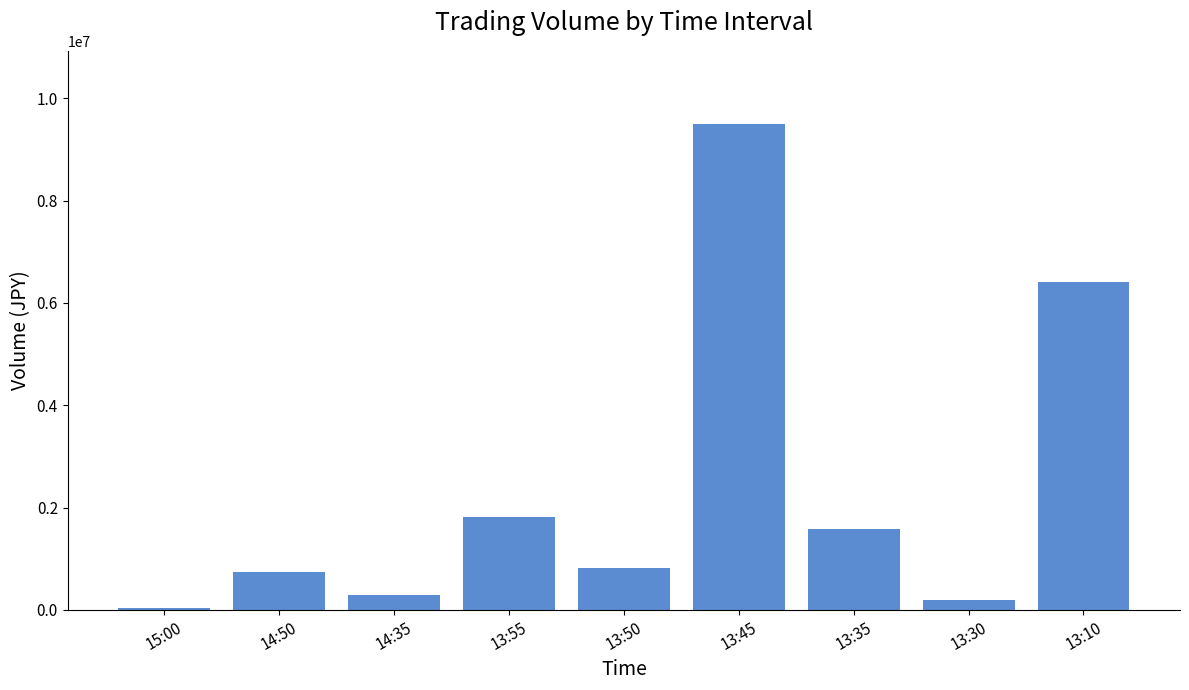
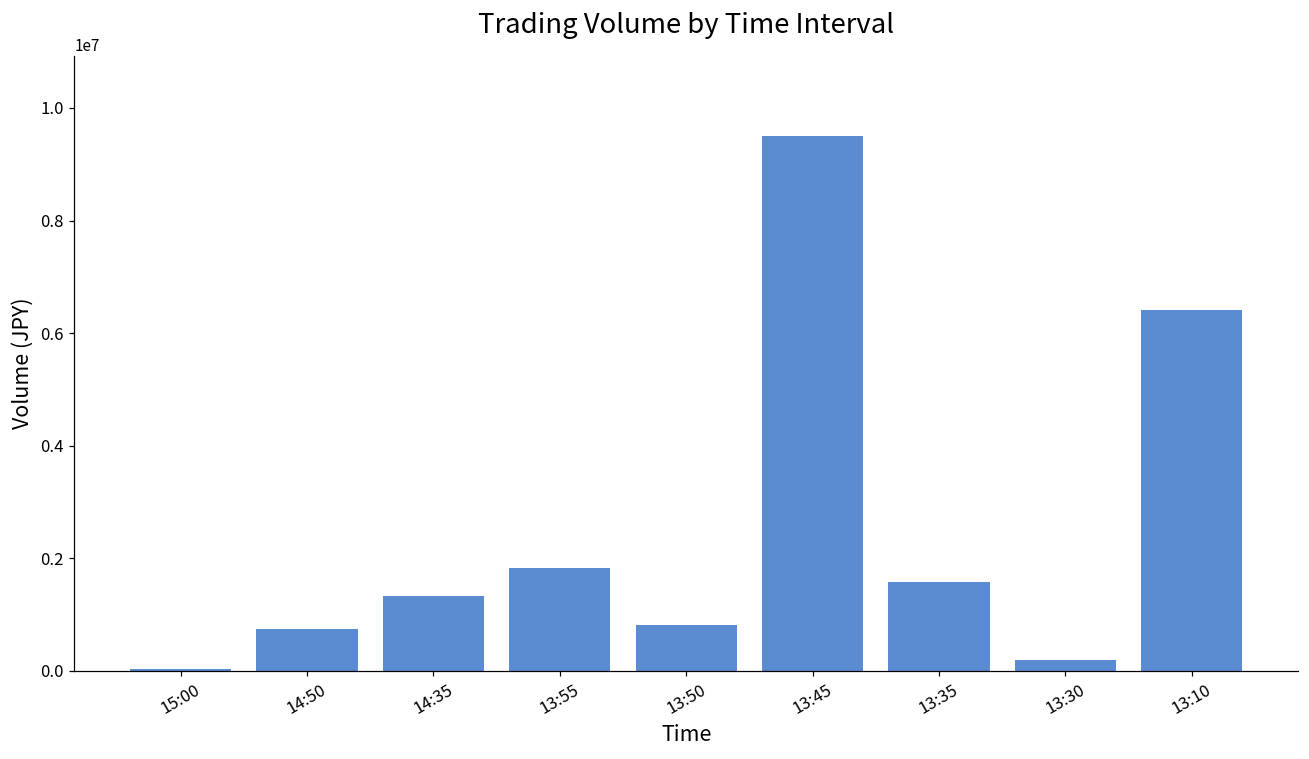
14:35: 300000 -> 1300000
